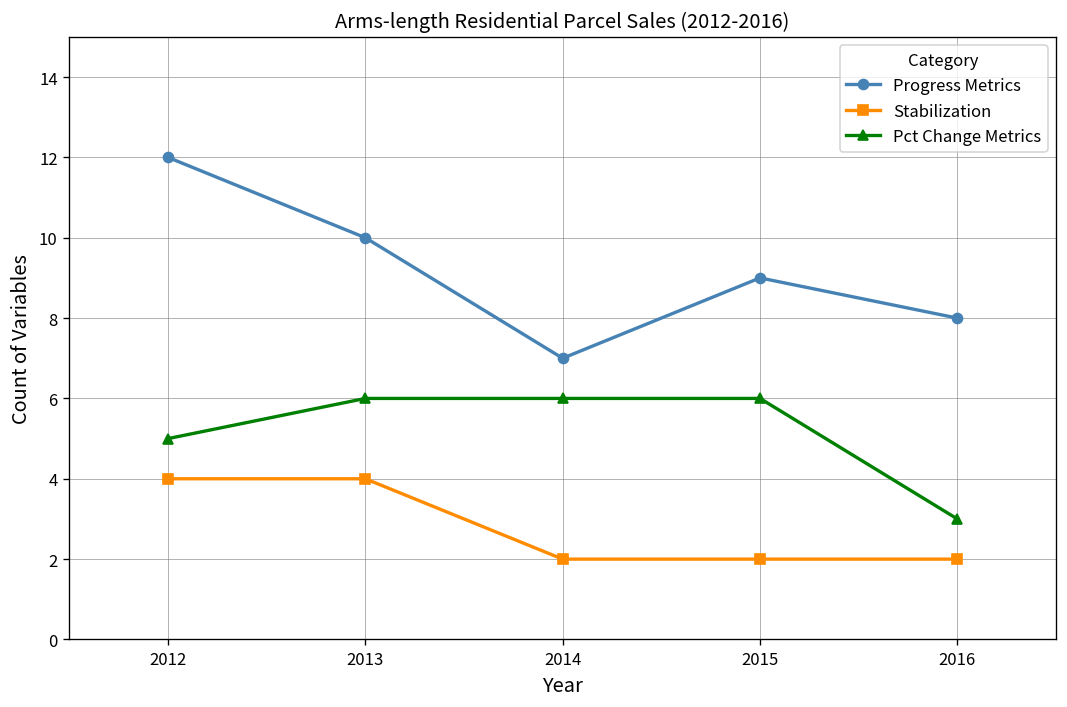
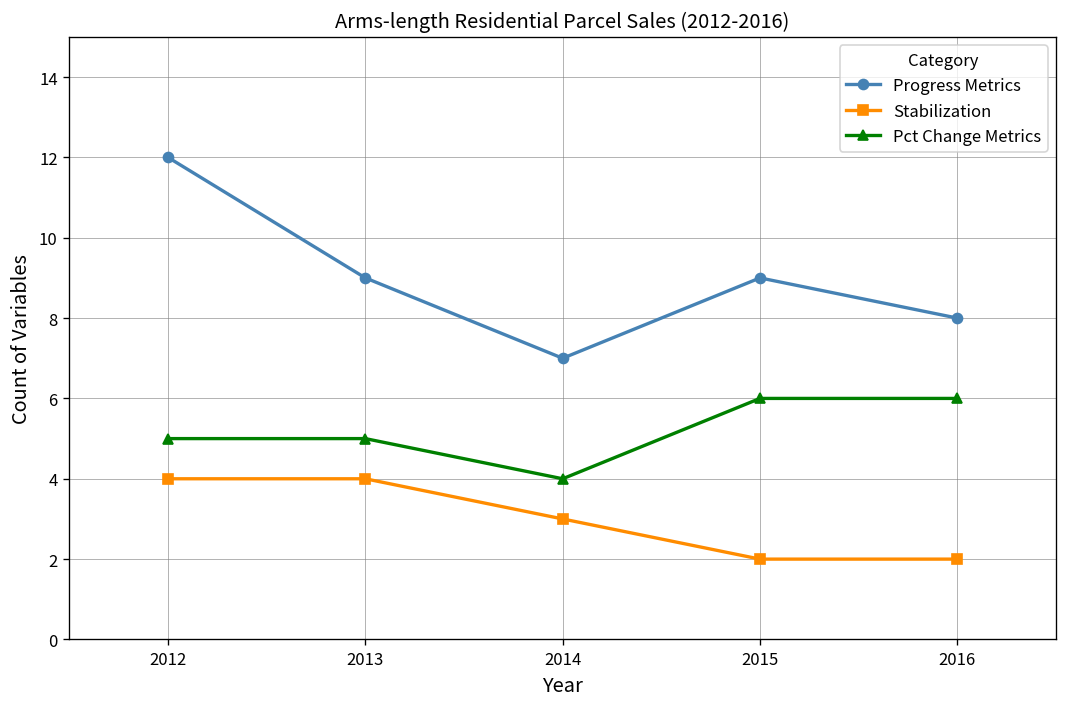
Progress Metrics, 2013: 10 -> 9
Pct Change Metrics, 2013: 6 -> 5
Stabilization, 2014: 2 -> 3
Pct Change Metrics, 2014: 6 -> 4
Pct Change Metrics, 2016: 3 -> 6
